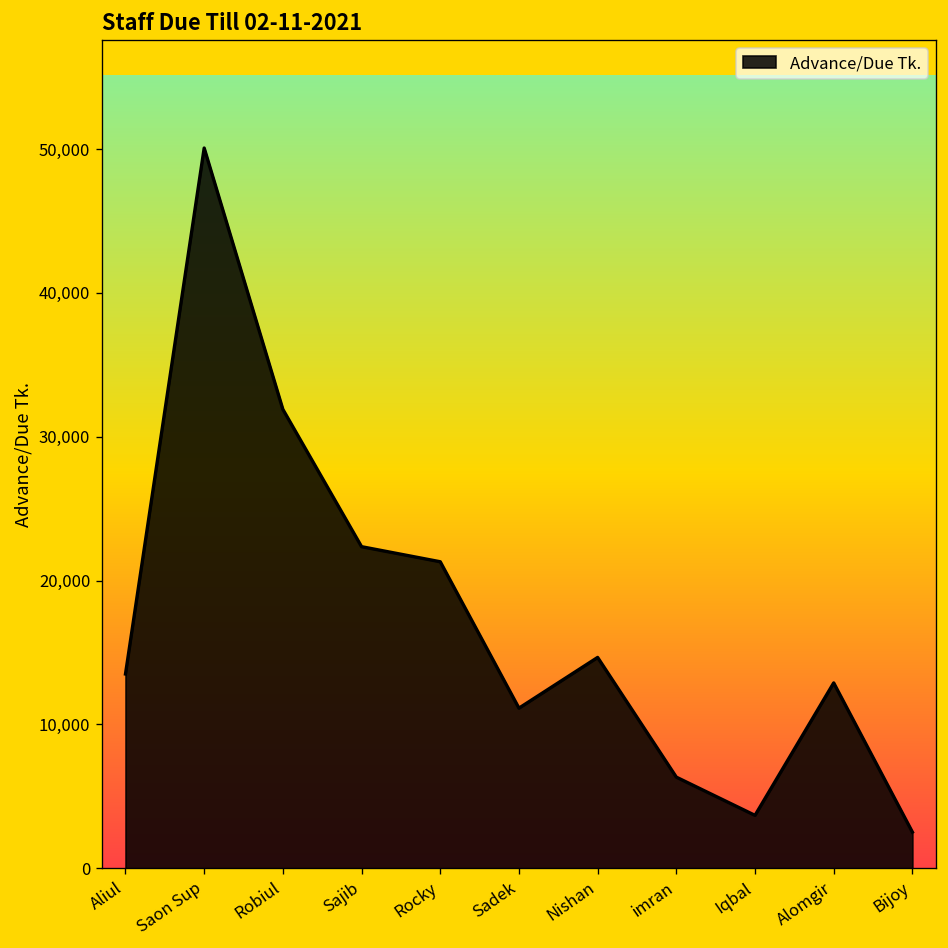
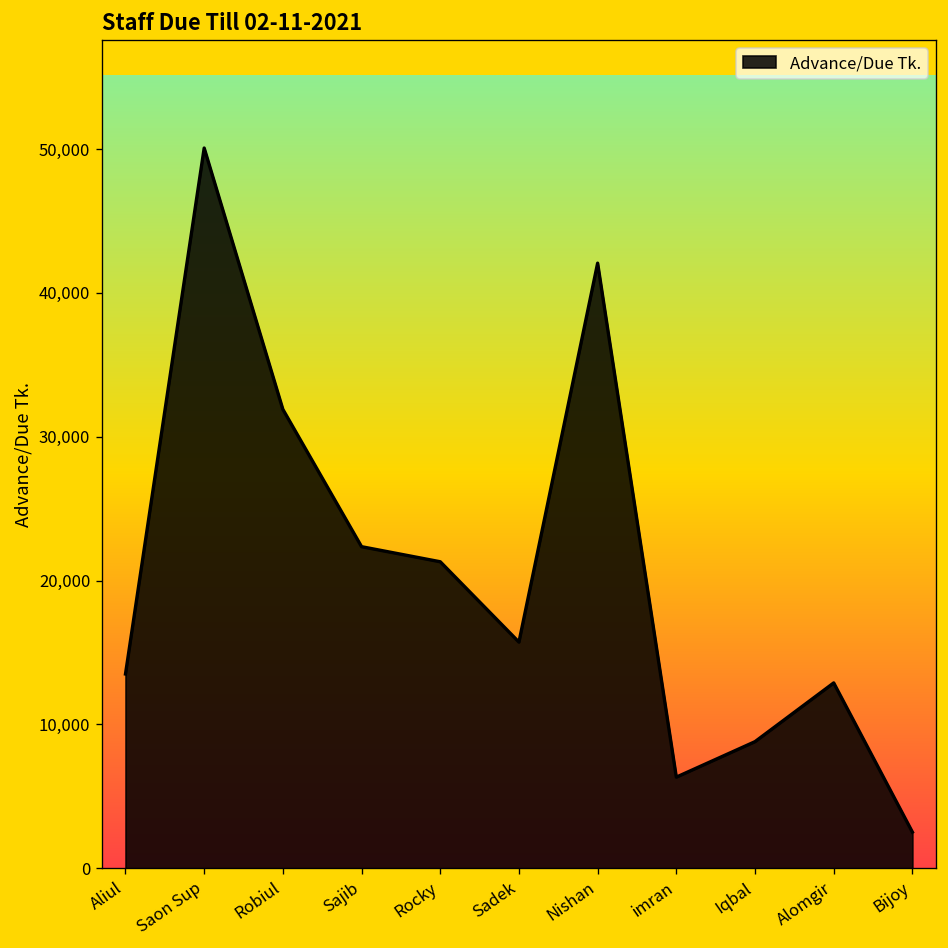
Sadek: 11,100 -> 15,700
Nishan: 14,700 -> 42,100
Iqbal: 3,700 -> 8,800
